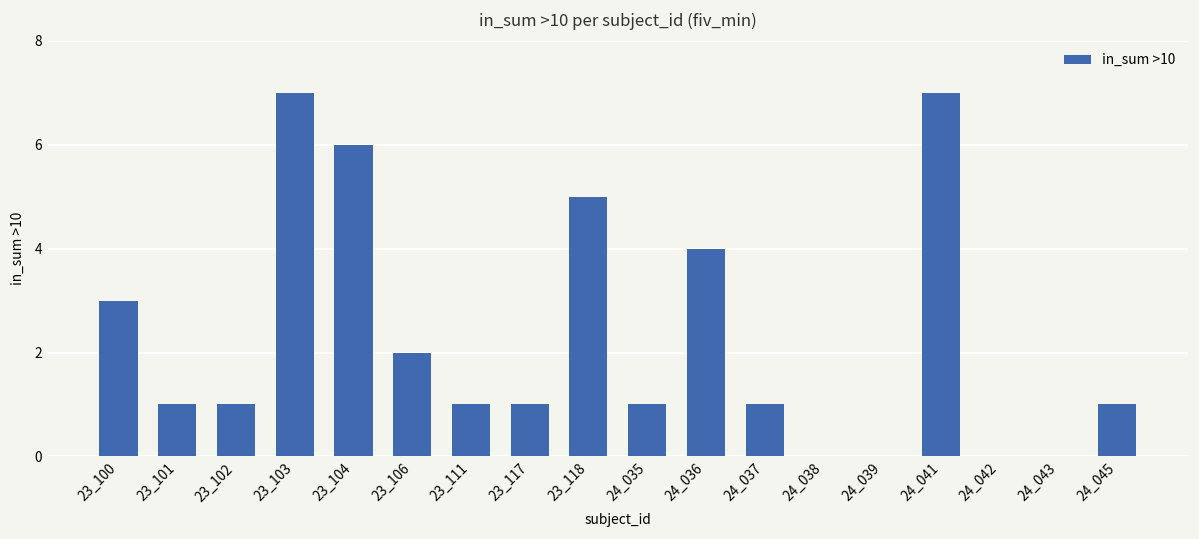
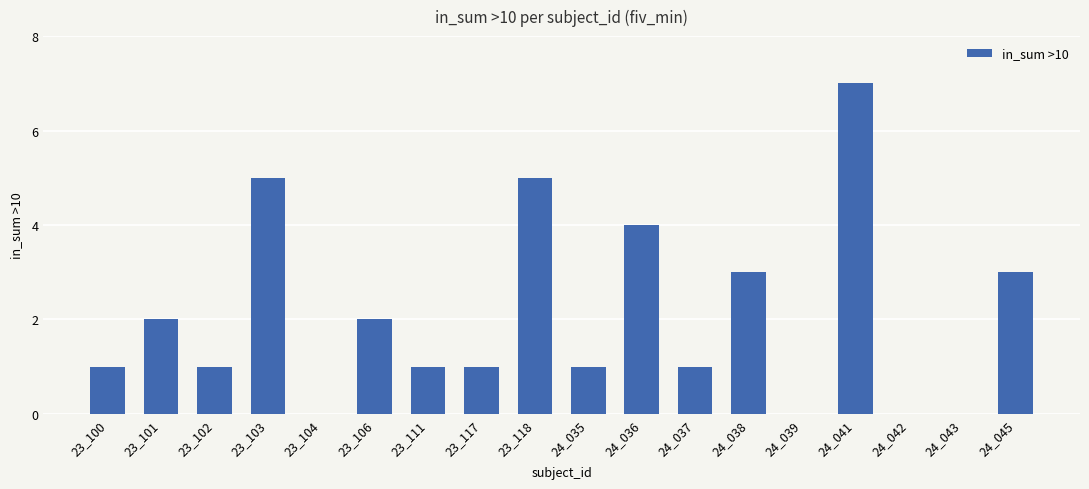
23_100: 3 -> 1
23_101: 1 -> 2
23_103: 7 -> 5
23_104: 6 -> 0
24_038: 0 -> 3
24_045: 1 -> 3
